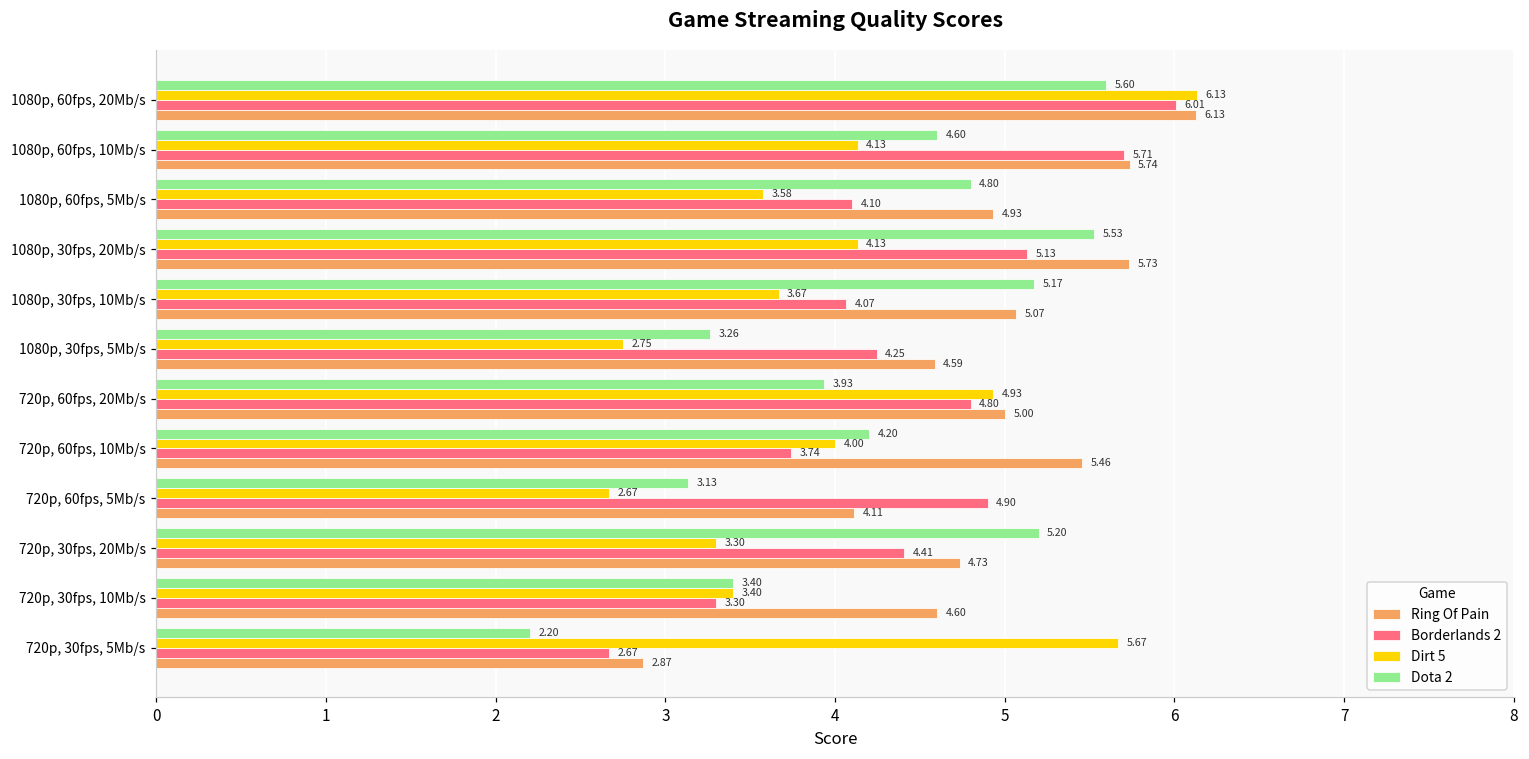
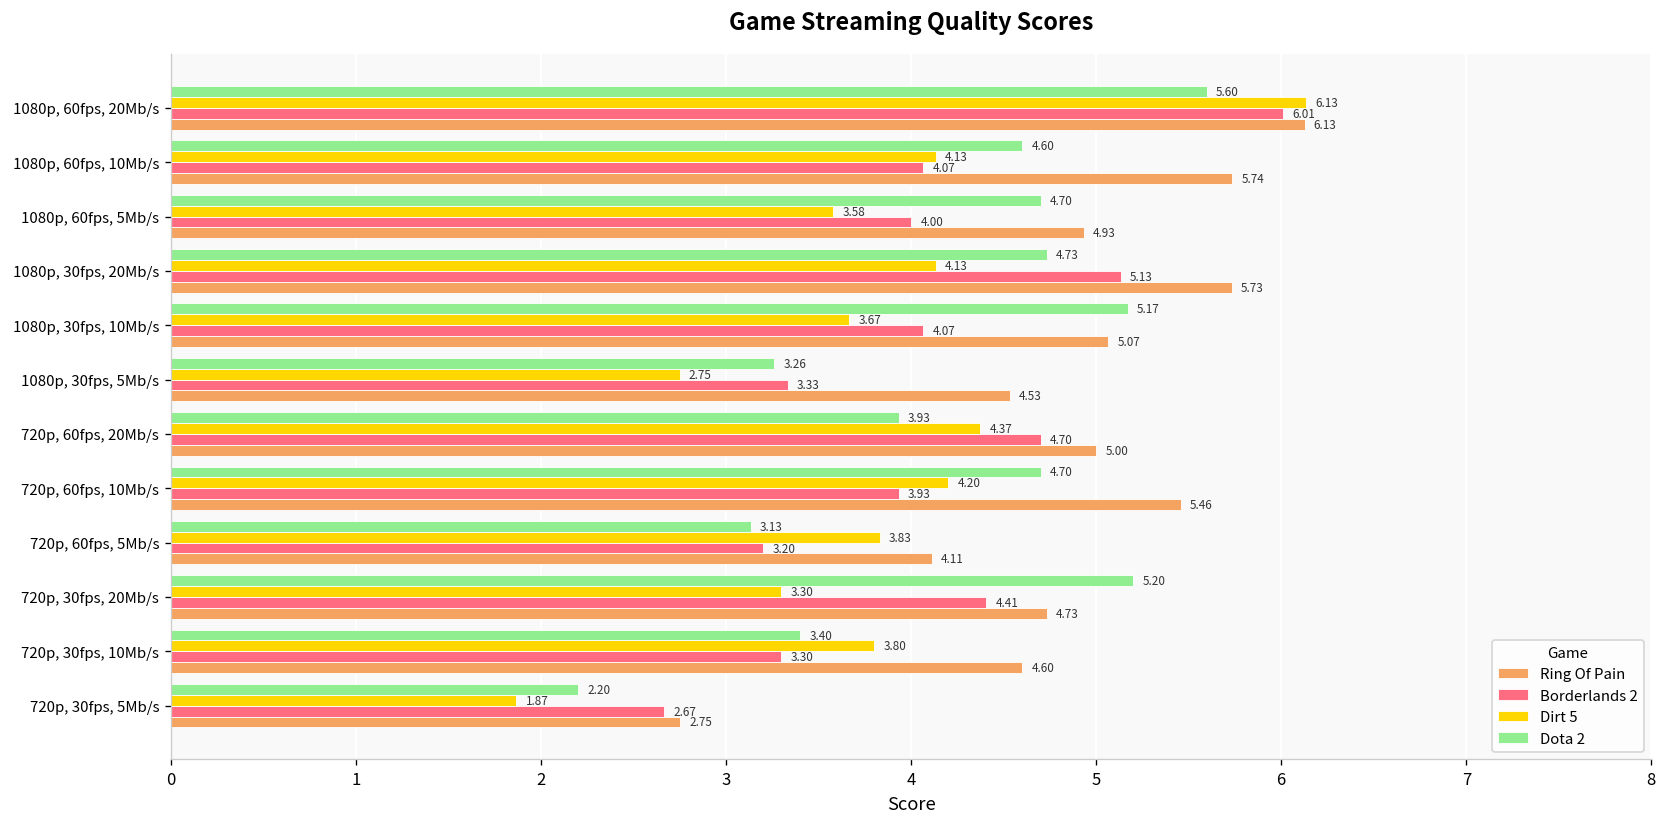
Borderlands 2, 1080p, 60fps, 10Mb/s: 5.71 -> 4.07
Dota 2, 1080p, 60fps, 5Mb/s: 4.80 -> 4.70
Borderlands 2, 1080p, 60fps, 5Mb/s: 4.10 -> 4.00
Dota 2, 1080p, 30fps, 20Mb/s: 5.53 -> 4.73
Borderlands 2, 1080p, 30fps, 5Mb/s: 4.25 -> 3.33
Ring Of Pain, 1080p, 30fps, 5Mb/s: 4.59 -> 4.53
Dirt 5, 720p, 60fps, 20Mb/s: 4.93 -> 4.37
Borderlands 2, 720p, 60fps, 20Mb/s: 4.80 -> 4.70
Dota 2, 720p, 60fps, 10Mb/s: 4.20 -> 4.70
Dirt 5, 720p, 60fps, 10Mb/s: 4.00 -> 4.20
Borderlands 2, 720p, 60fps, 10Mb/s: 3.74 -> 3.93
Dirt 5, 720p, 60fps, 5Mb/s: 2.67 -> 3.83
Borderlands 2, 720p, 60fps, 5Mb/s: 4.90 -> 3.20
Dirt 5, 720p, 30fps, 10Mb/s: 3.40 -> 3.80
Dirt 5, 720p, 30fps, 5Mb/s: 5.67 -> 1.87
Ring Of Pain, 720p, 30fps, 5Mb/s: 2.87 -> 2.75
